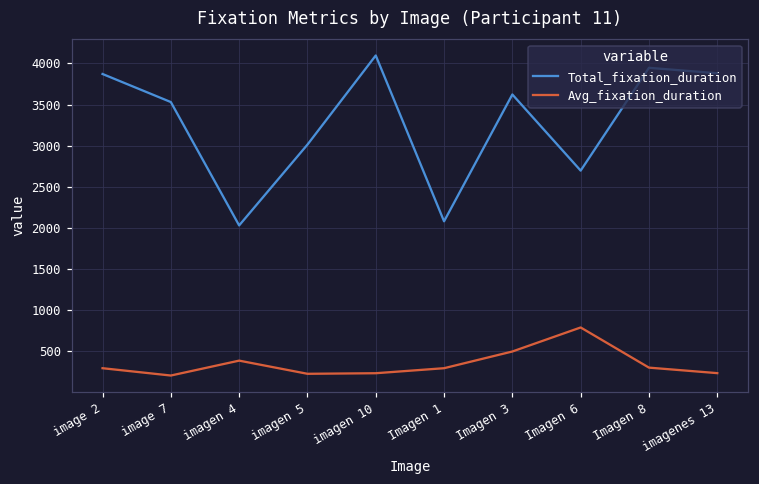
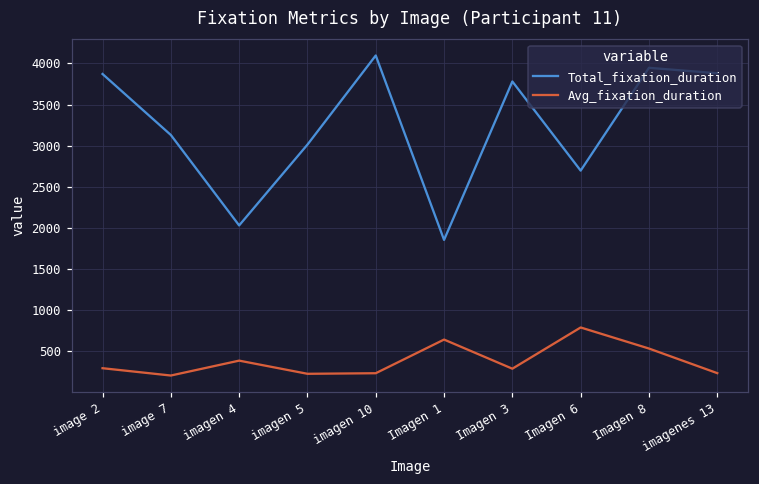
Total_fixation_duration, image 7: 3500 -> 3100
Total_fixation_duration, Imagen 1: 2100 -> 1900
Avg_fixation_duration, Imagen 1: 300 -> 600
Total_fixation_duration, Imagen 3: 3600 -> 3800
Avg_fixation_duration, Imagen 3: 500 -> 300
Avg_fixation_duration, Imagen 8: 300 -> 500
